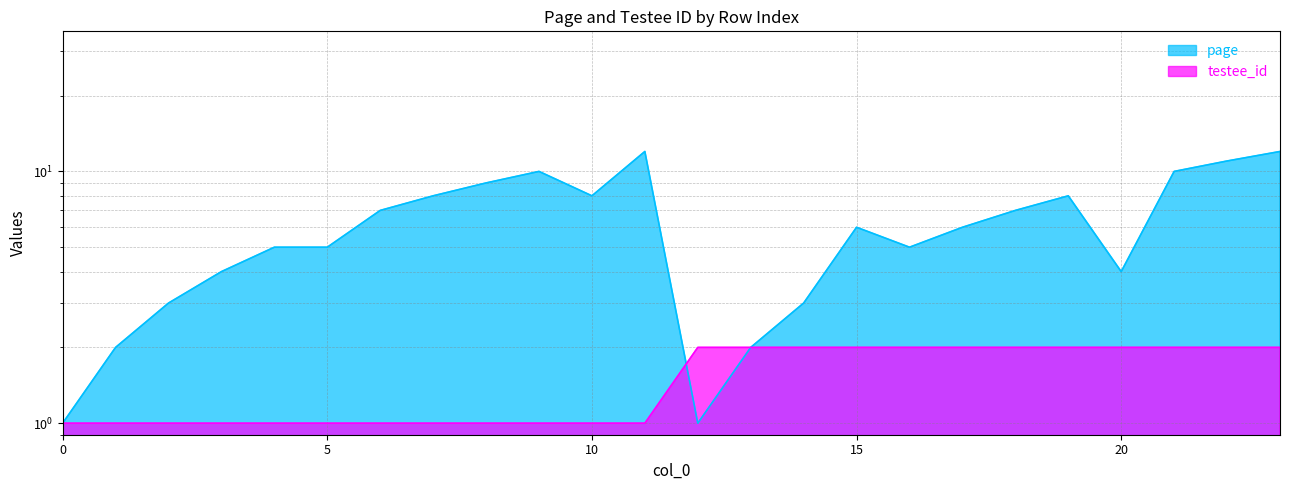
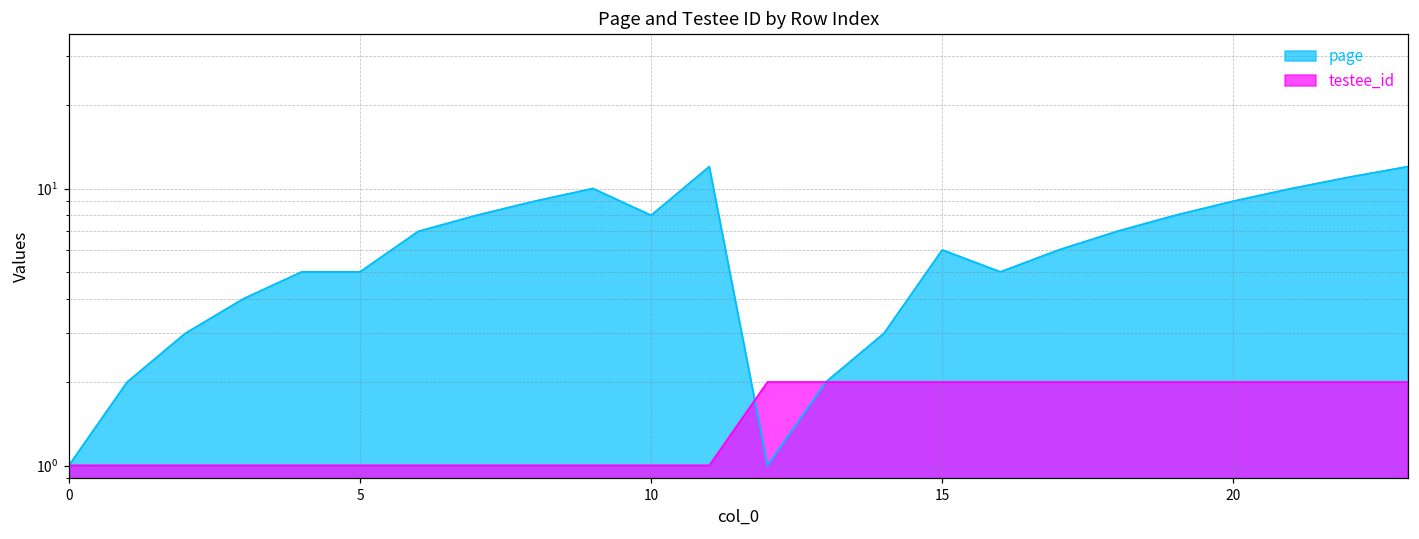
page, 20: 4 -> 9
